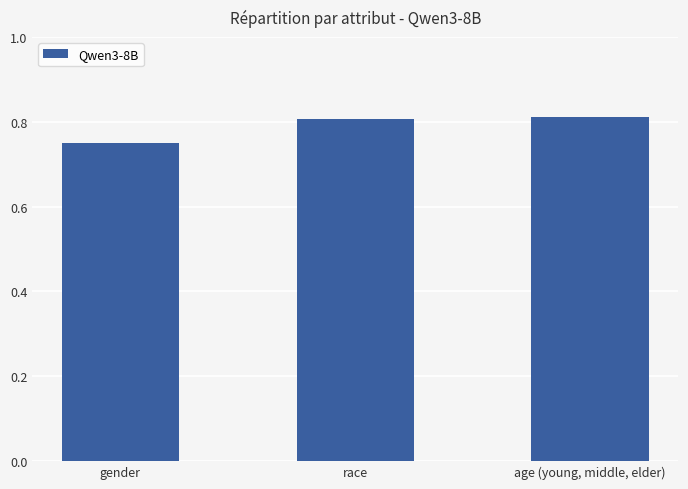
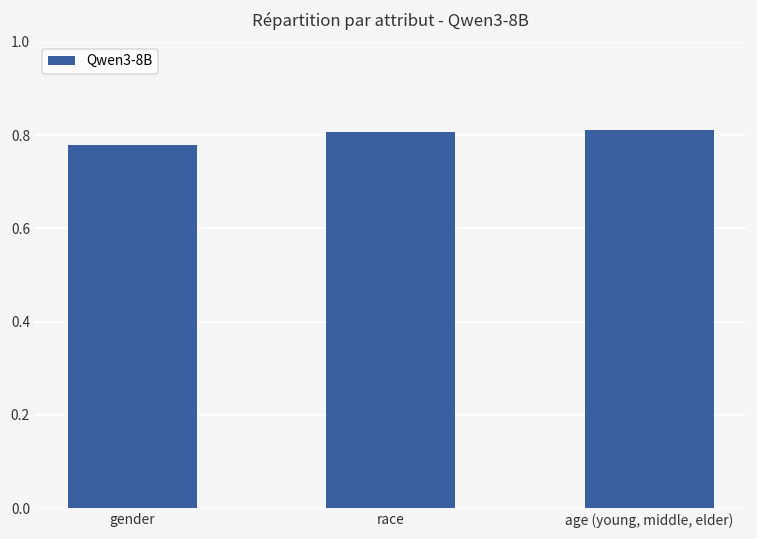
gender: 0.75 -> 0.78
